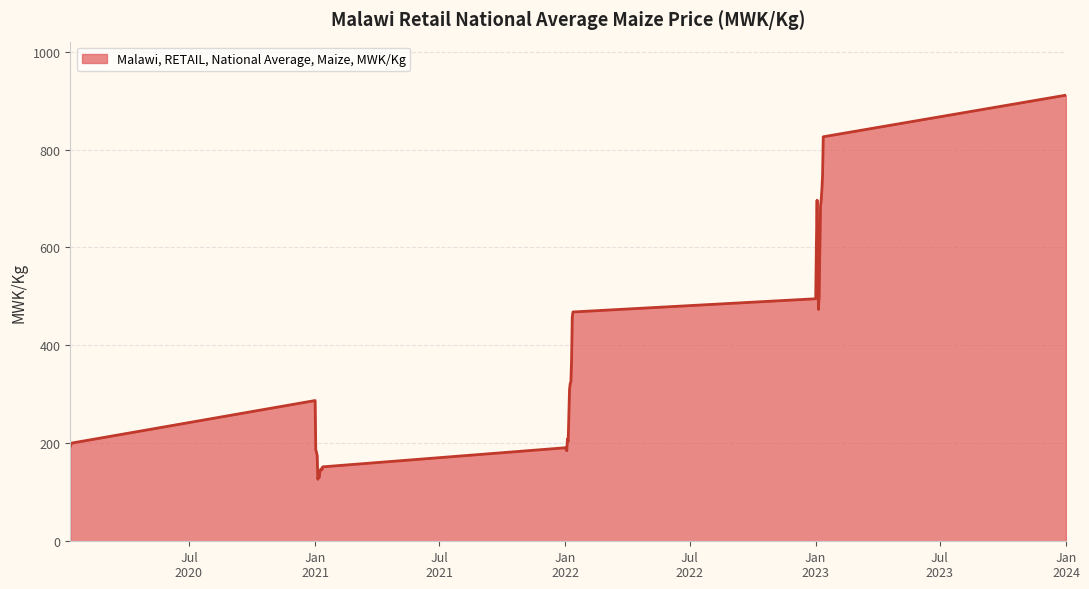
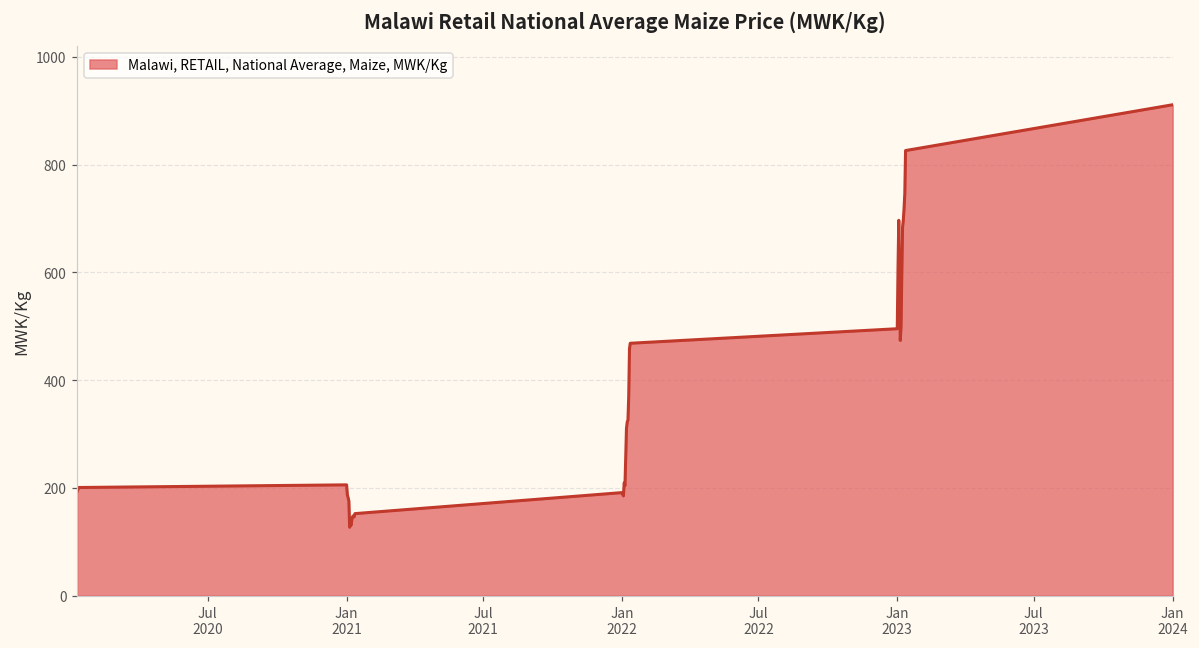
Jan 2021: 290 -> 210
